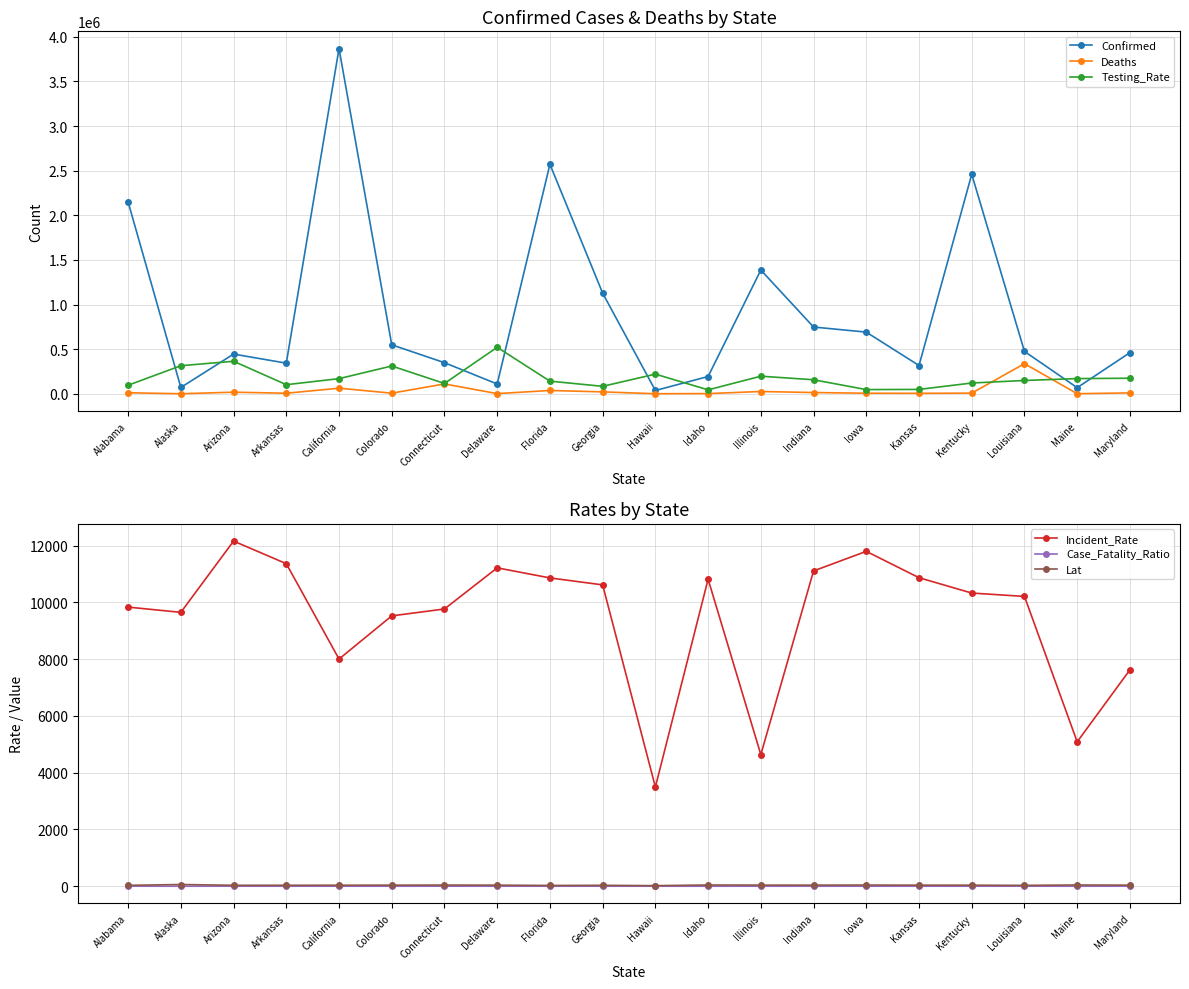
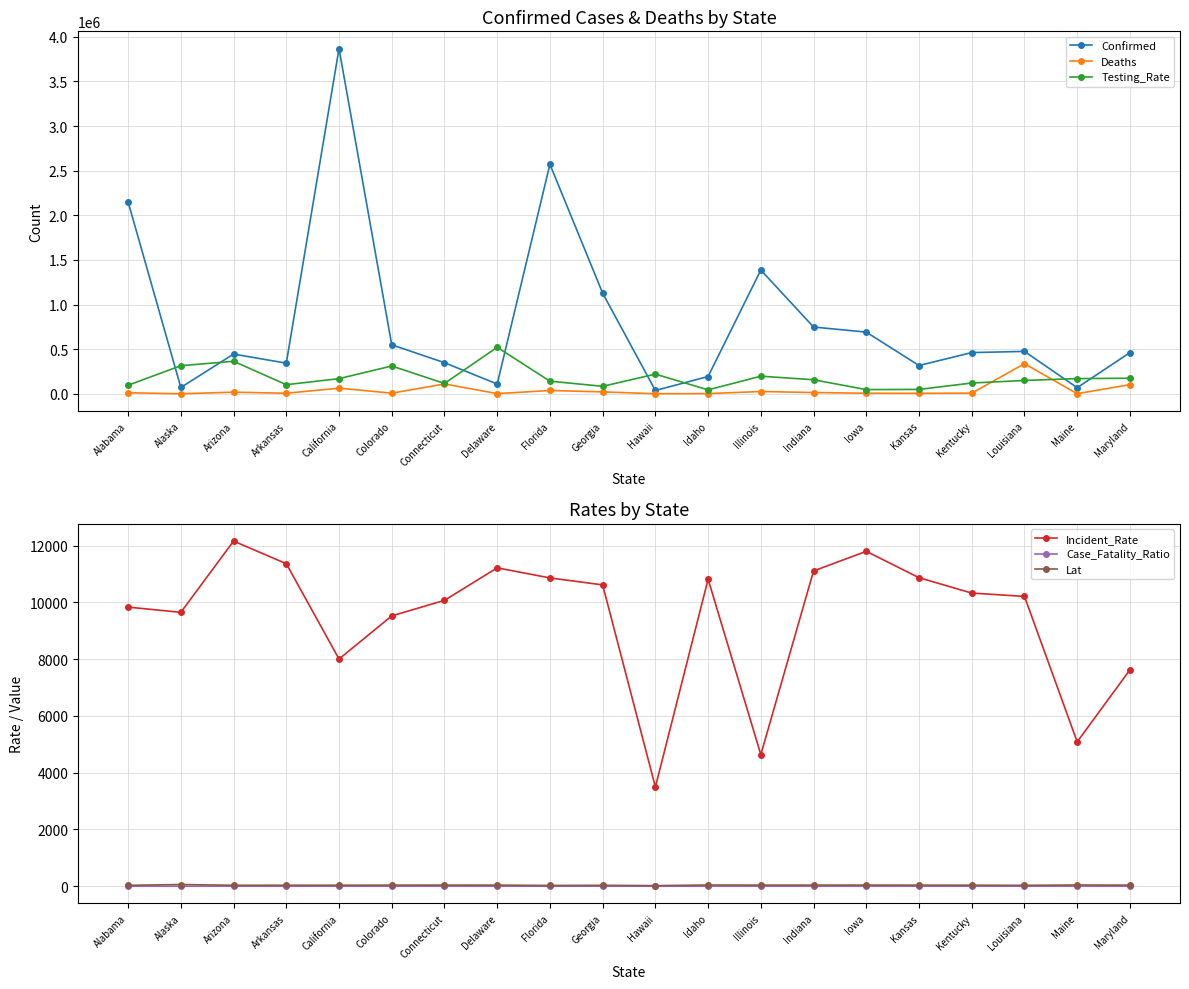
Confirmed Cases & Deaths by State, Confirmed, Kentucky: 2500000 -> 500000
Confirmed Cases & Deaths by State, Deaths, Maryland: 0 -> 100000
Rates by State, Incident_Rate, Connecticut: 9800 -> 10100
